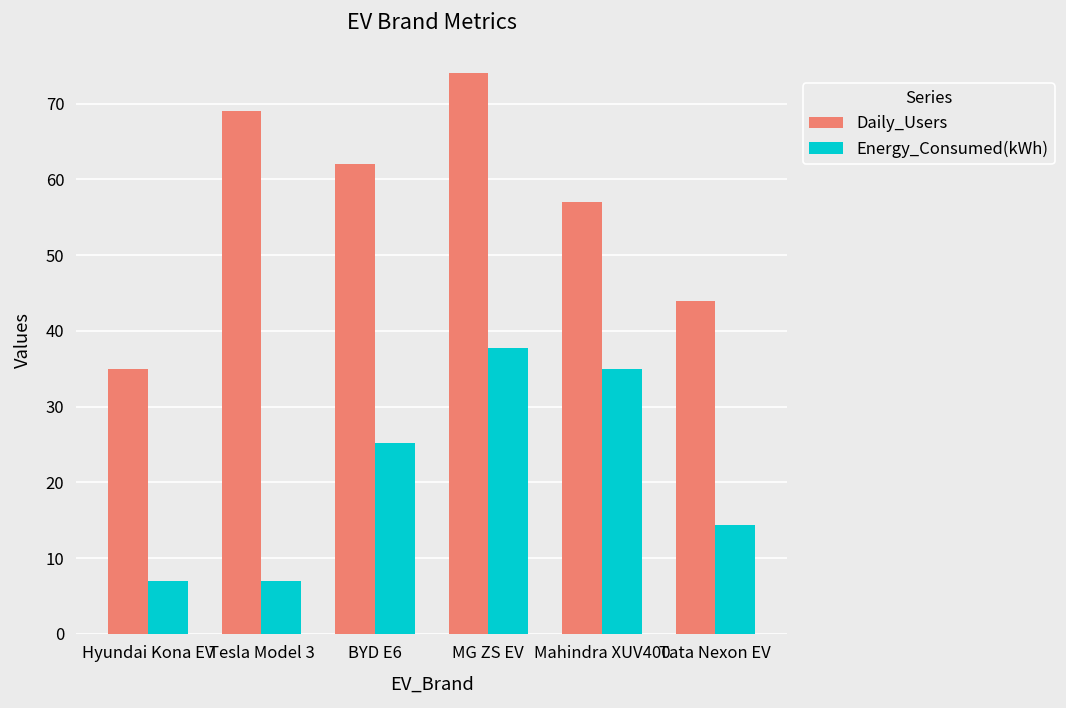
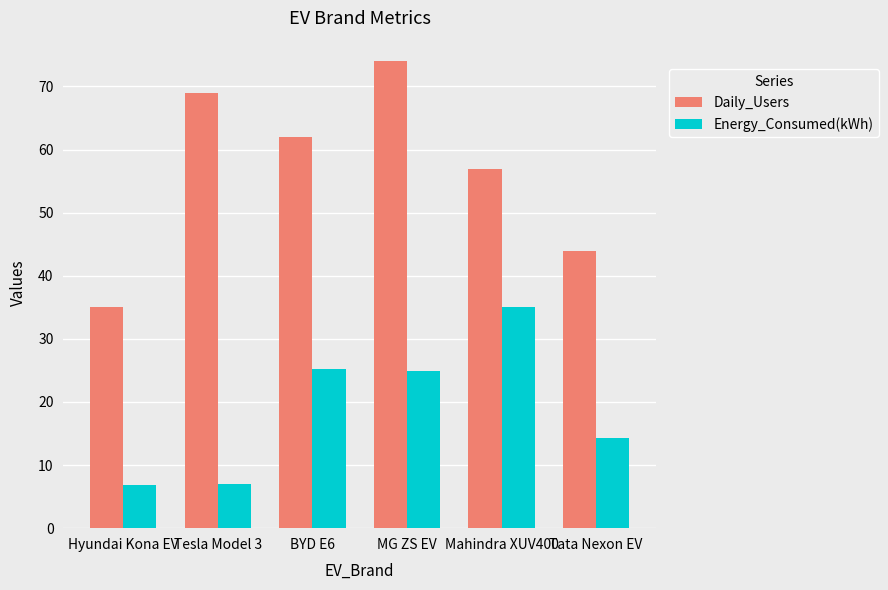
Energy_Consumed(kWh), MG ZS EV: 38 -> 25
